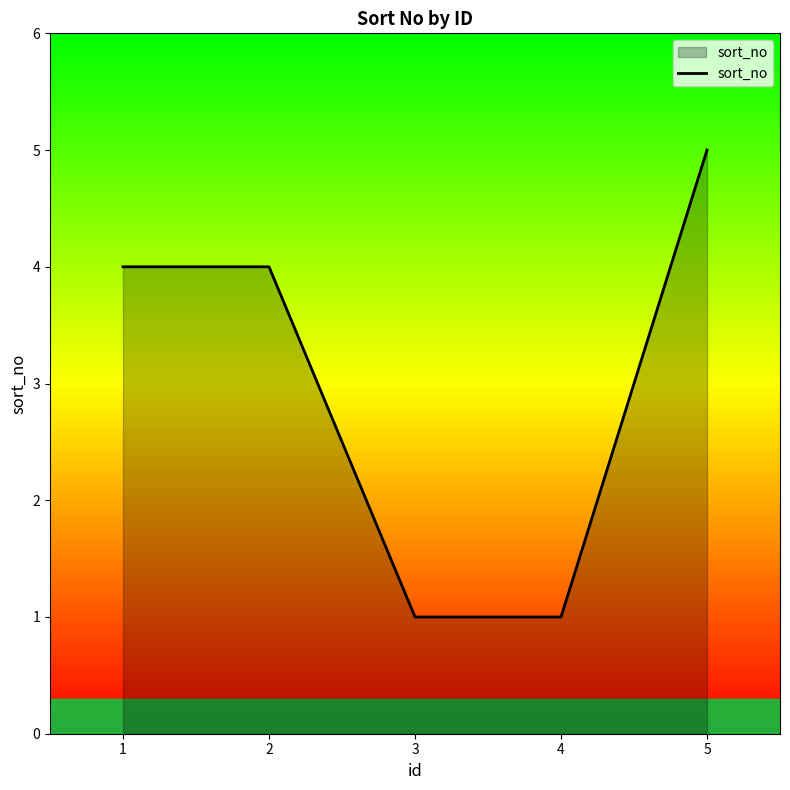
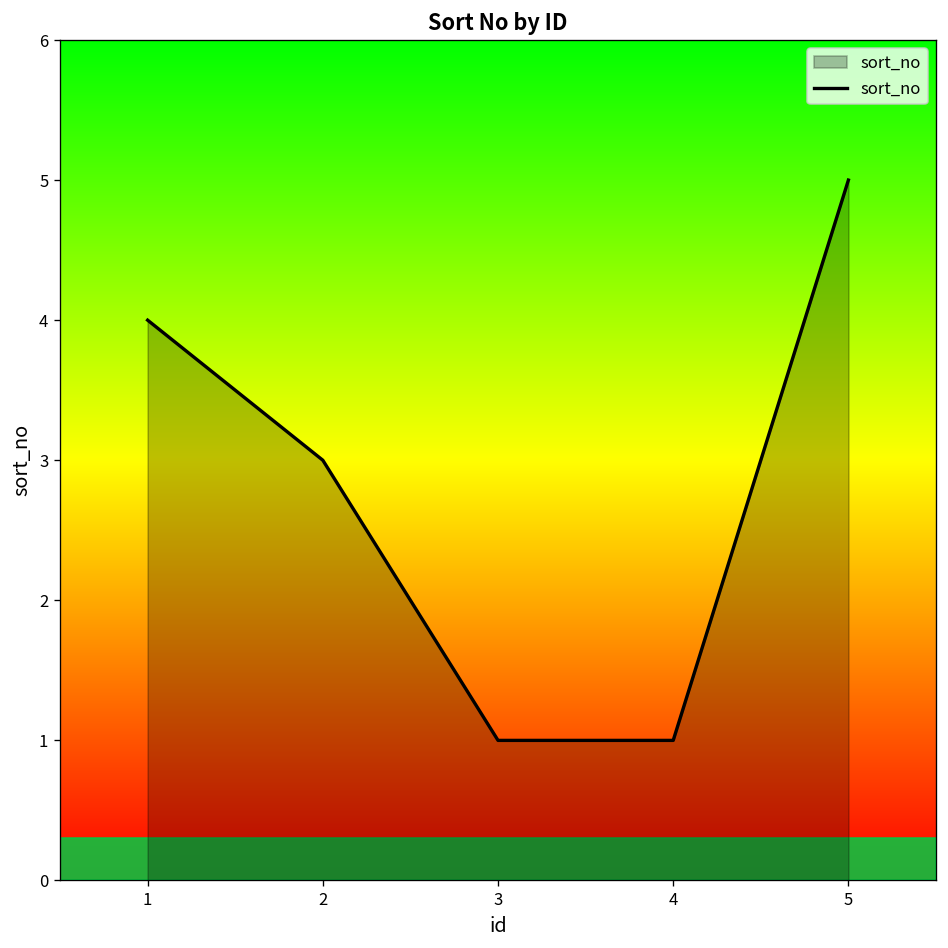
2: 4 -> 3
